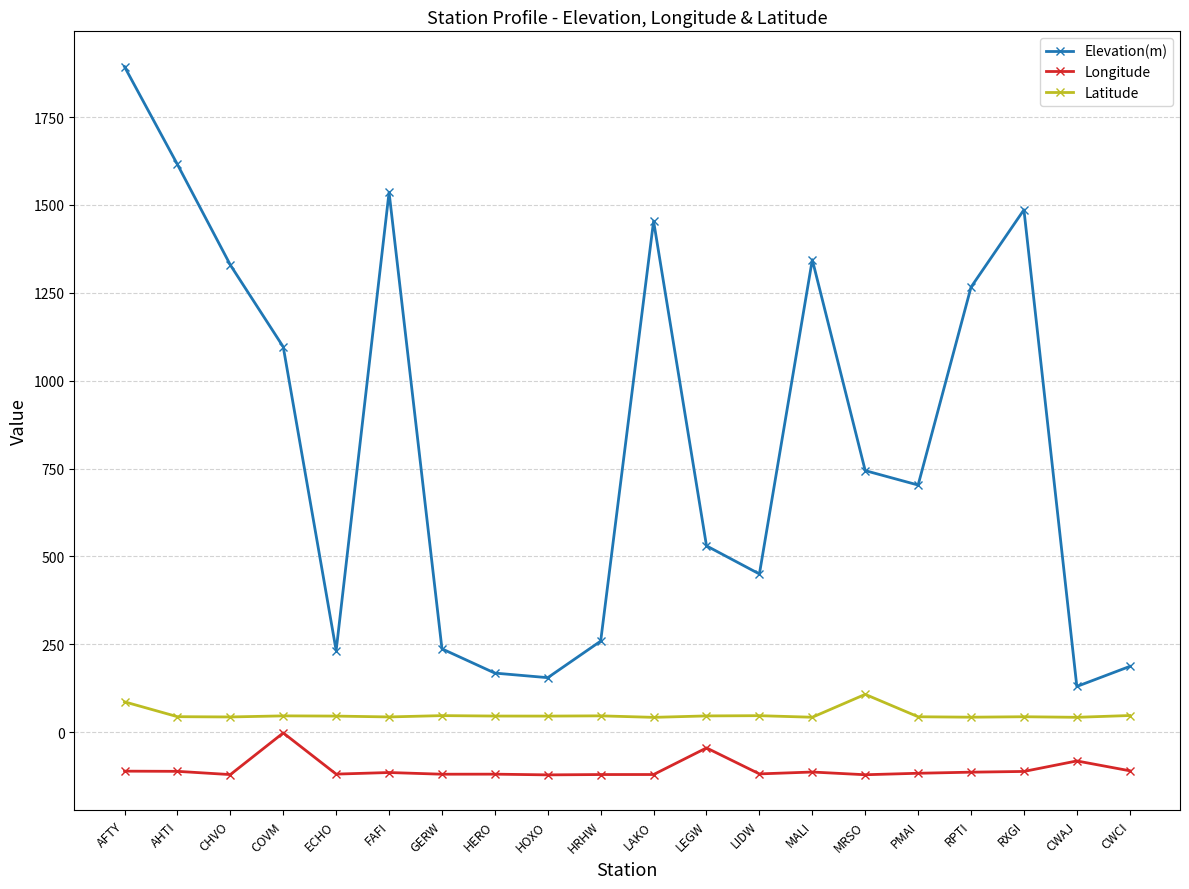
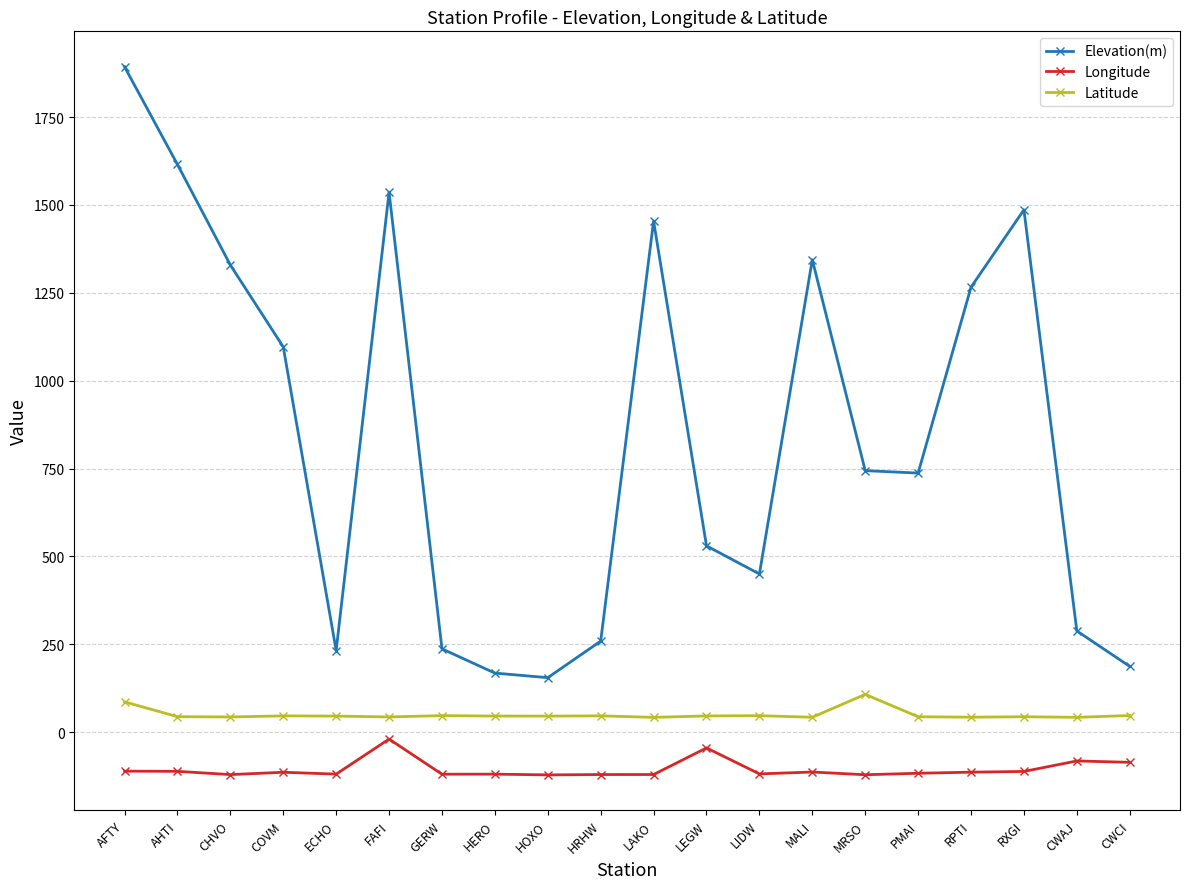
Longitude, COVM: 0 -> -110
Longitude, FAFI: -110 -> -20
Elevation(m), PMAI: 700 -> 740
Elevation(m), CWAJ: 130 -> 290
Longitude, CWCI: -110 -> -90
